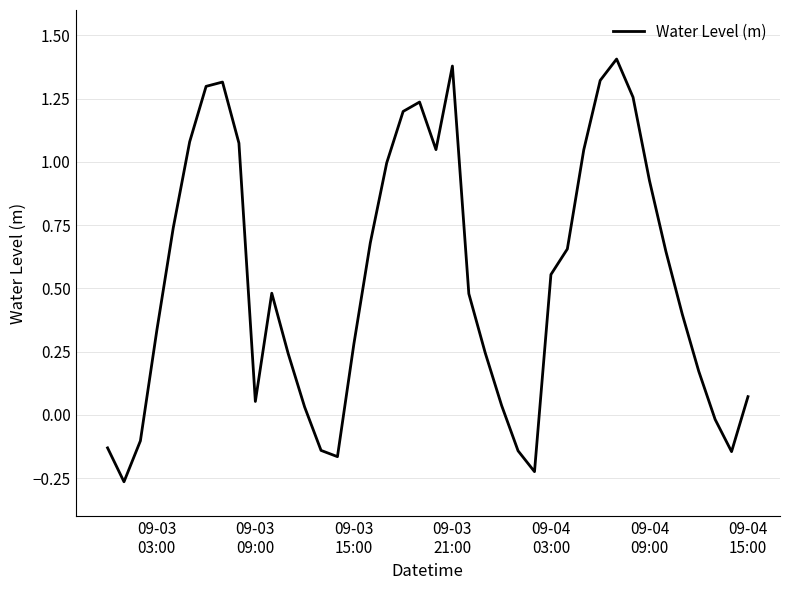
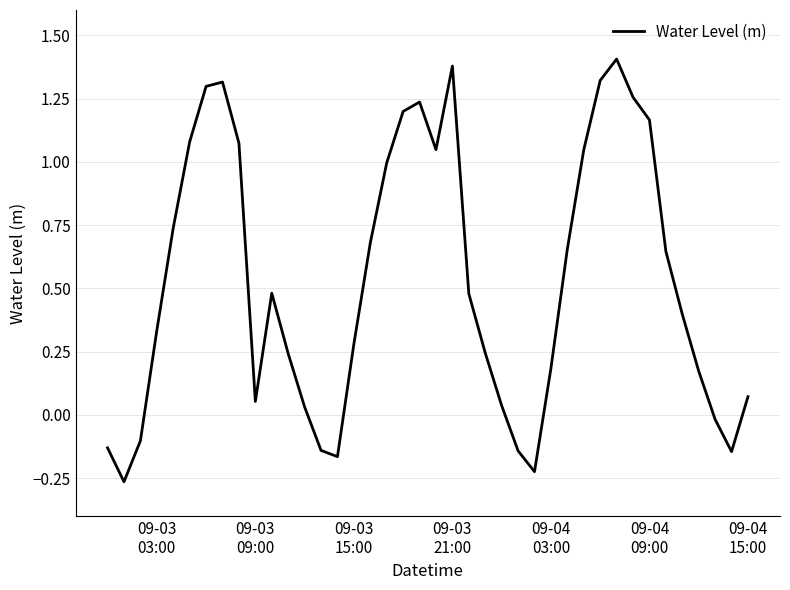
09-04 03:00: 0.55 -> 0.18
09-04 09:00: 0.93 -> 1.17
